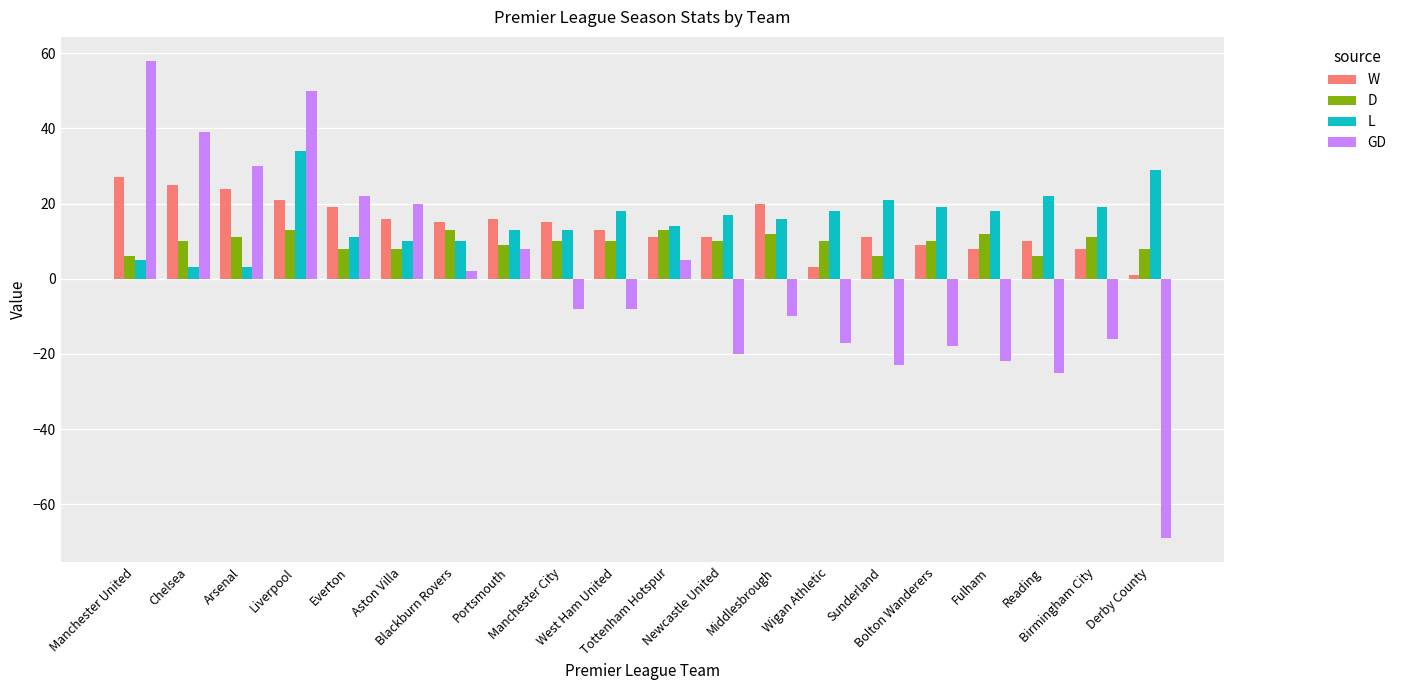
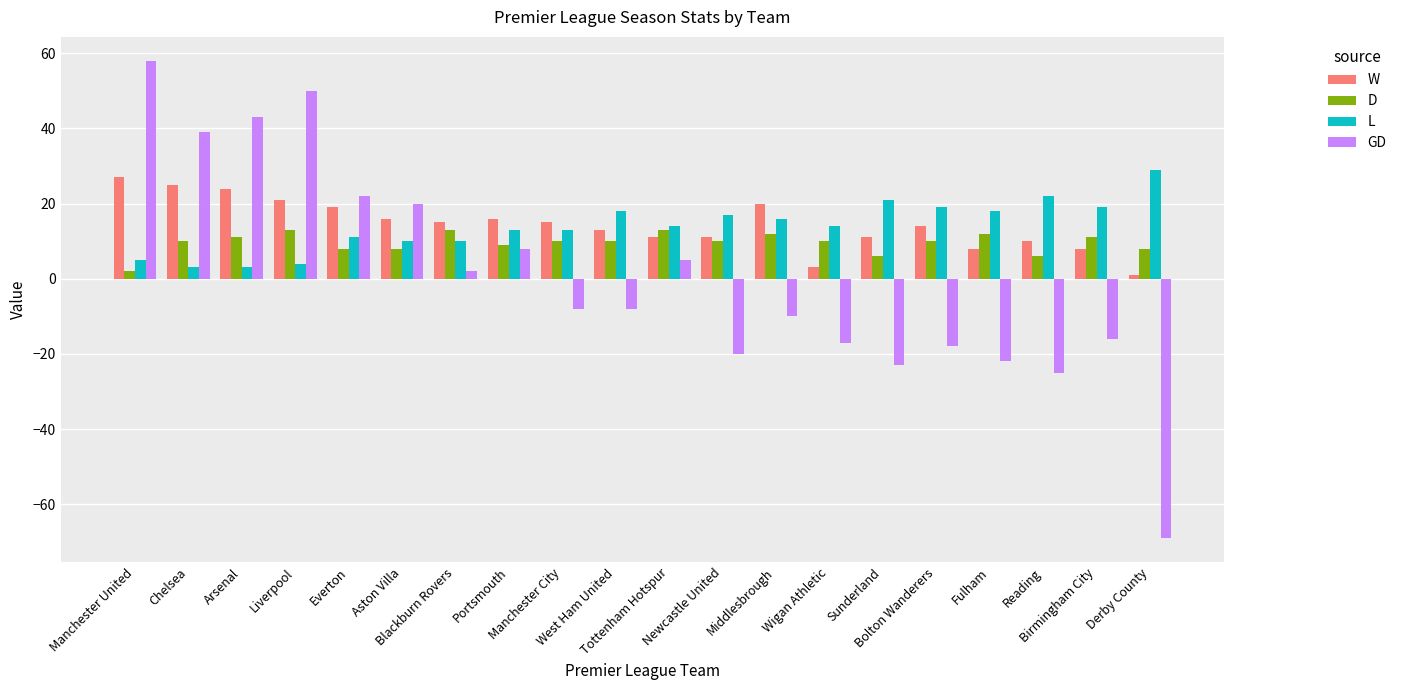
D, Manchester United: 6 -> 2
GD, Arsenal: 30 -> 43
L, Liverpool: 34 -> 4
L, Wigan Athletic: 18 -> 14
W, Bolton Wanderers: 9 -> 14
